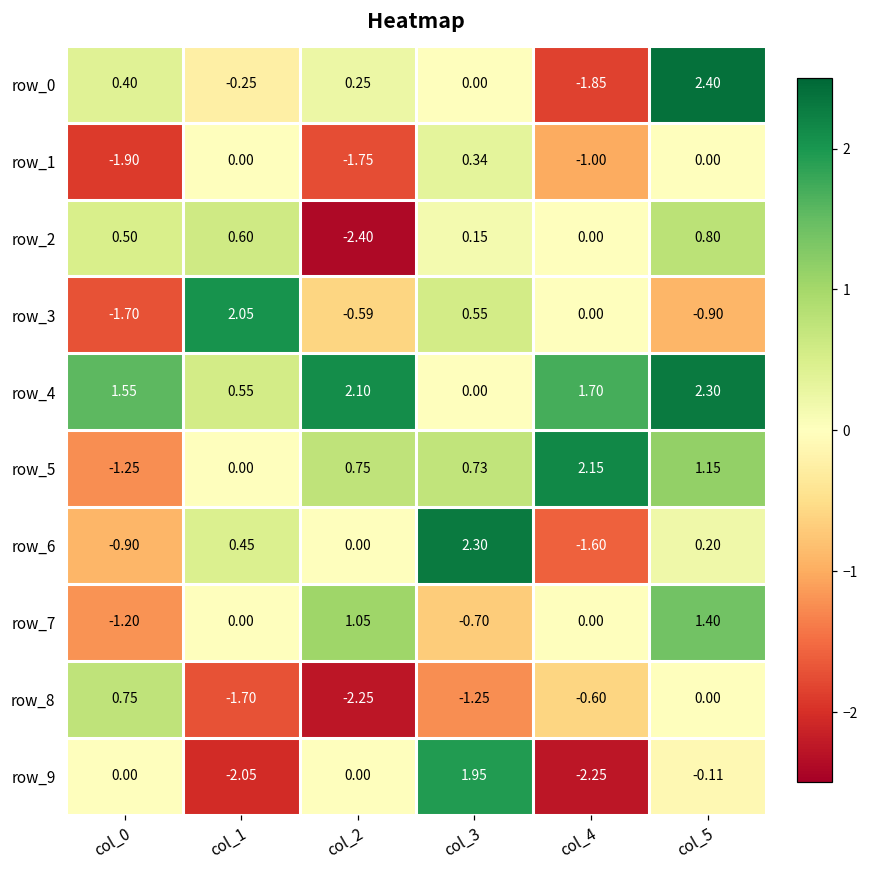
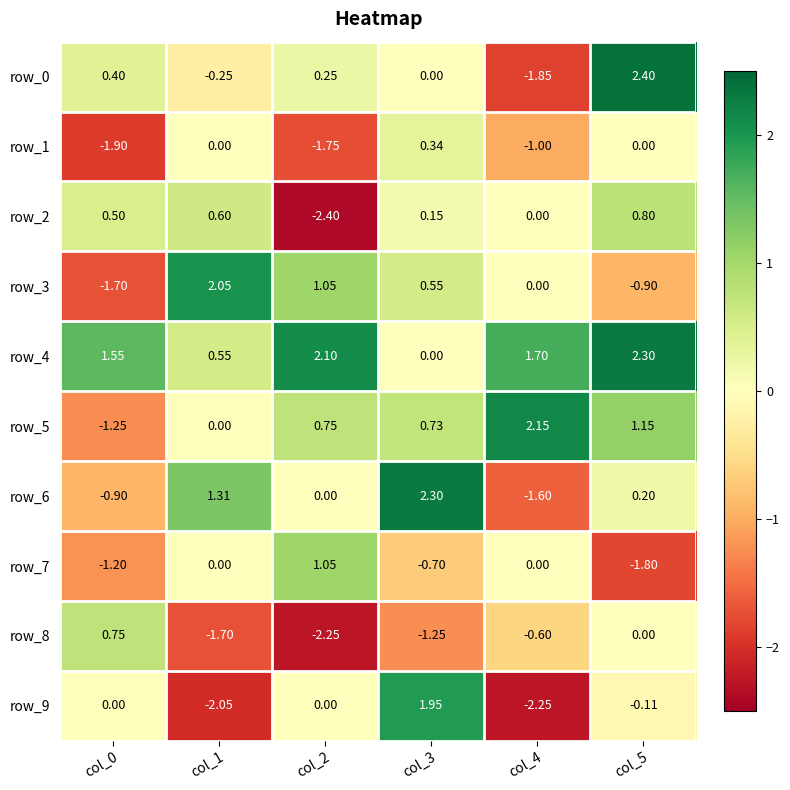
row_3, col_2: -0.59 -> 1.05
row_6, col_1: 0.45 -> 1.31
row_7, col_5: 1.40 -> -1.80
